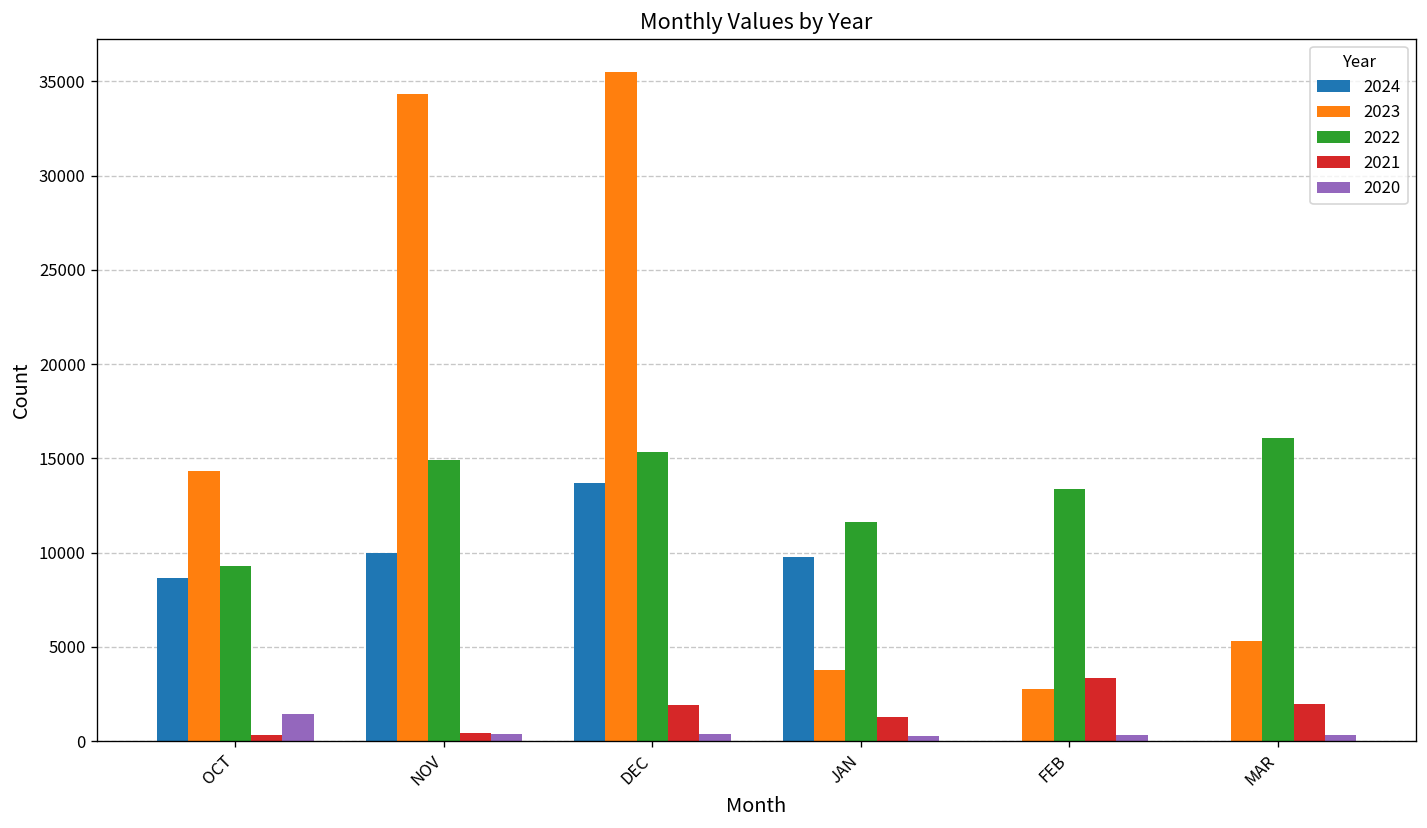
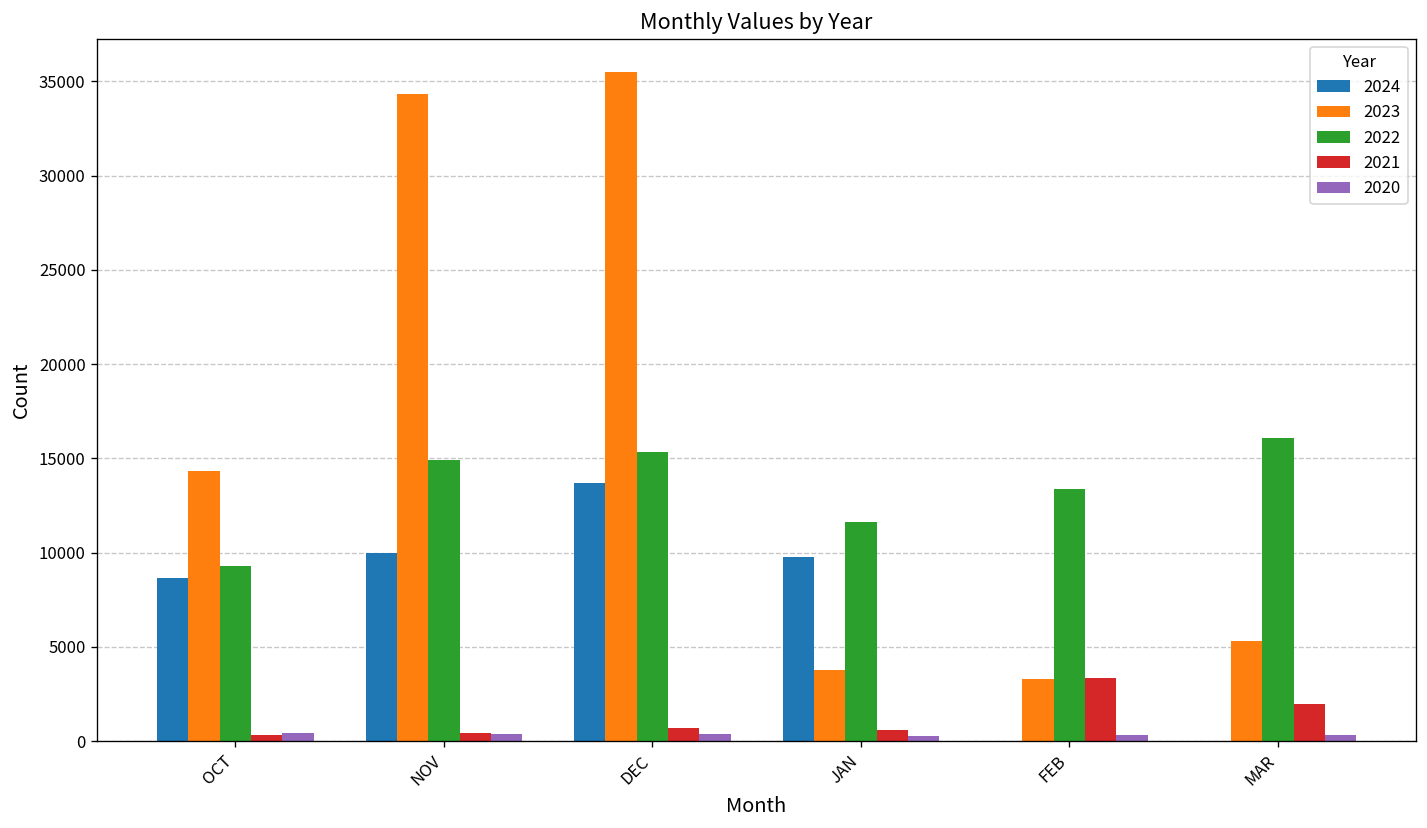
2020, OCT: 1500 -> 400
2021, DEC: 1900 -> 700
2021, JAN: 1300 -> 600
2023, FEB: 2800 -> 3300
